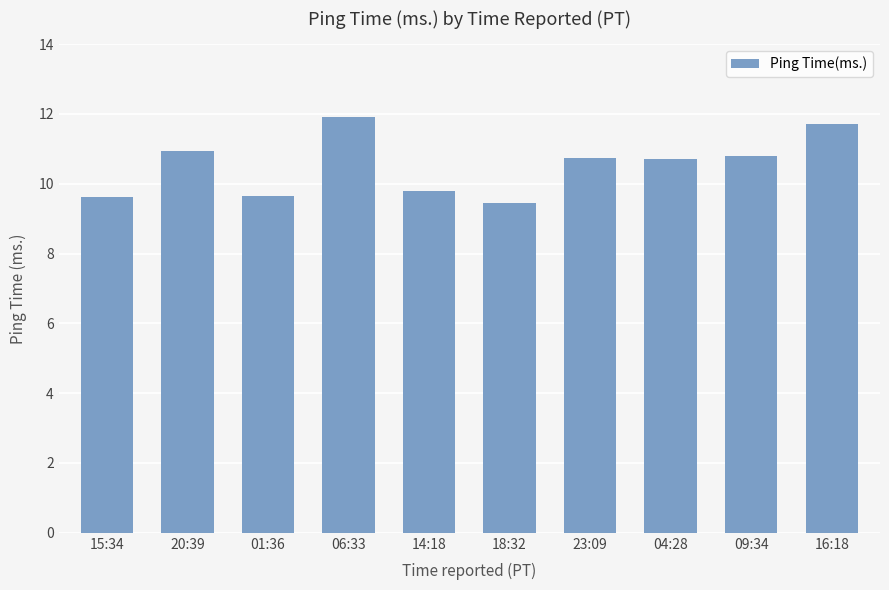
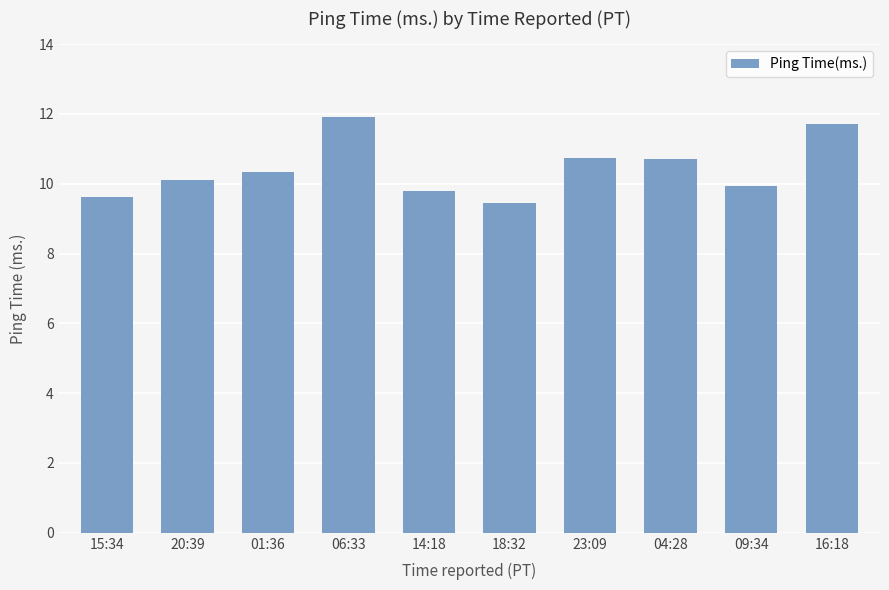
20:39: 11.0 -> 10.1
01:36: 9.7 -> 10.4
09:34: 10.8 -> 9.9
